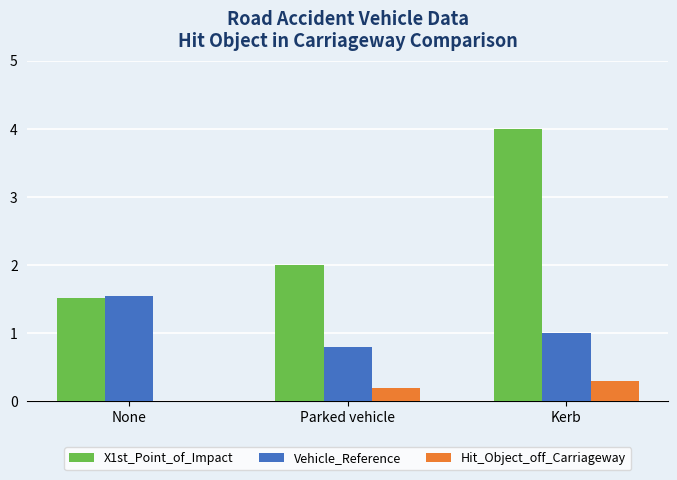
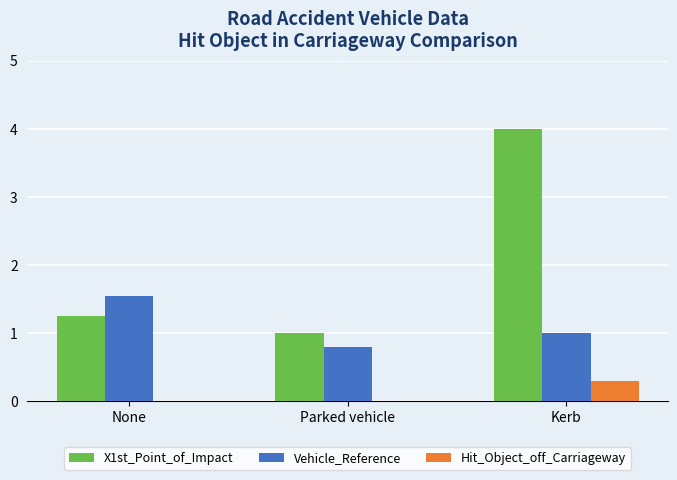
X1st_Point_of_Impact, None: 1.5 -> 1.3
X1st_Point_of_Impact, Parked vehicle: 2 -> 1
Hit_Object_off_Carriageway, Parked vehicle: 0.2 -> 0.0
